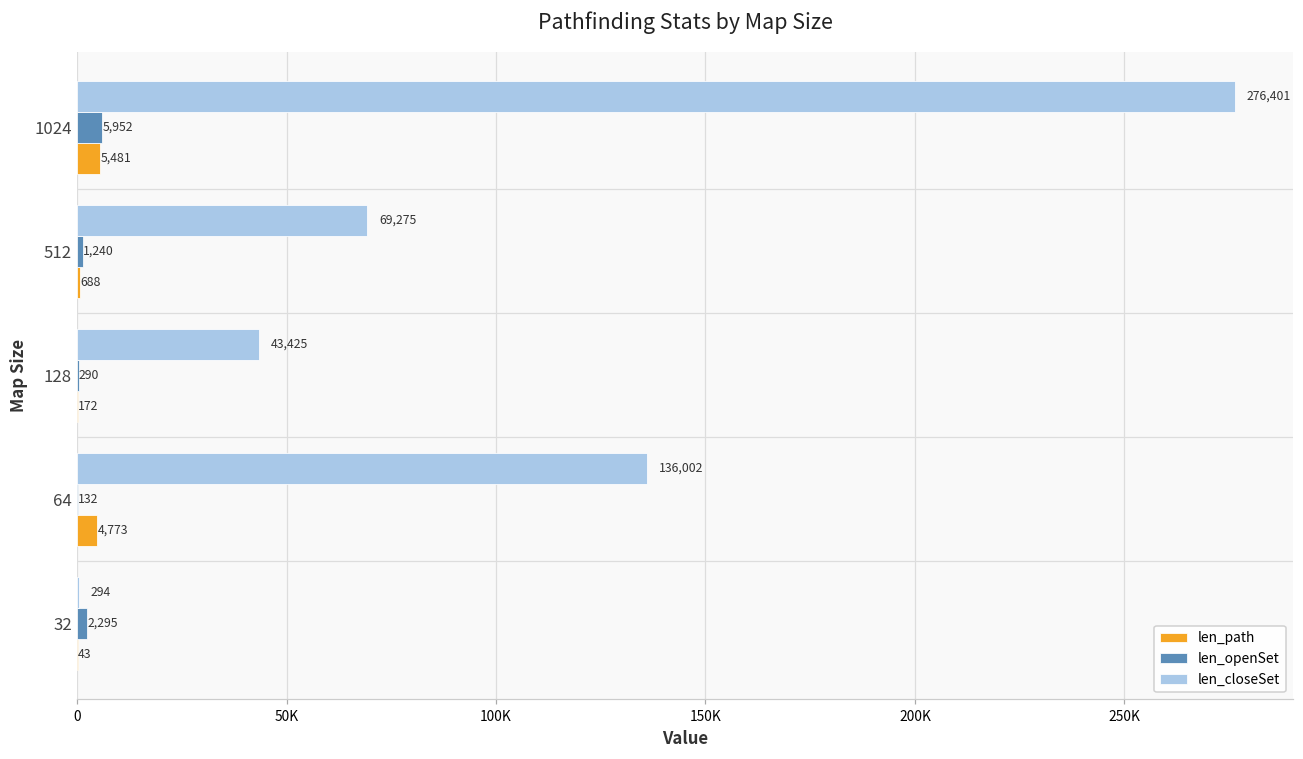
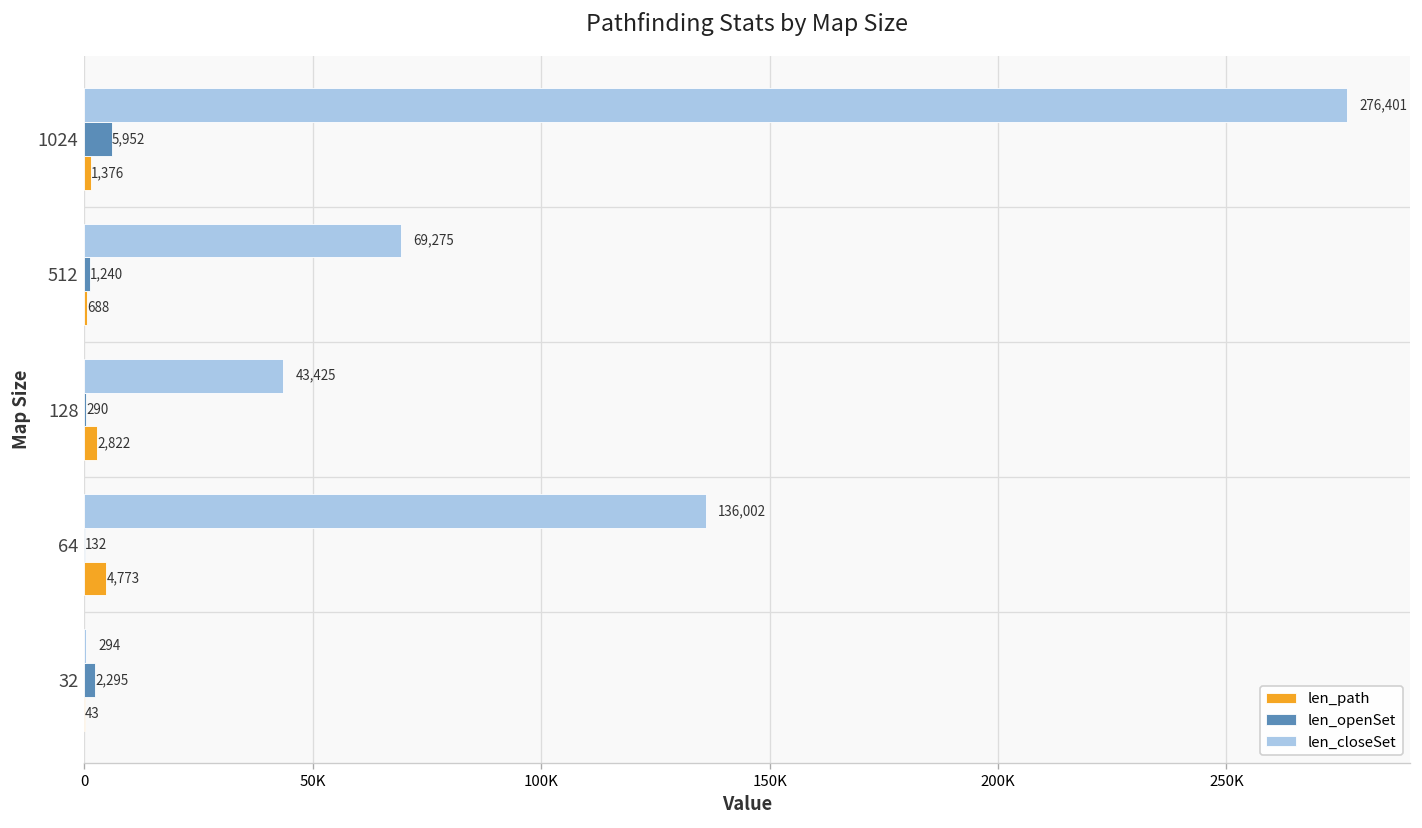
len_path, 1024: 5,481 -> 1,376
len_path, 128: 172 -> 2,822
